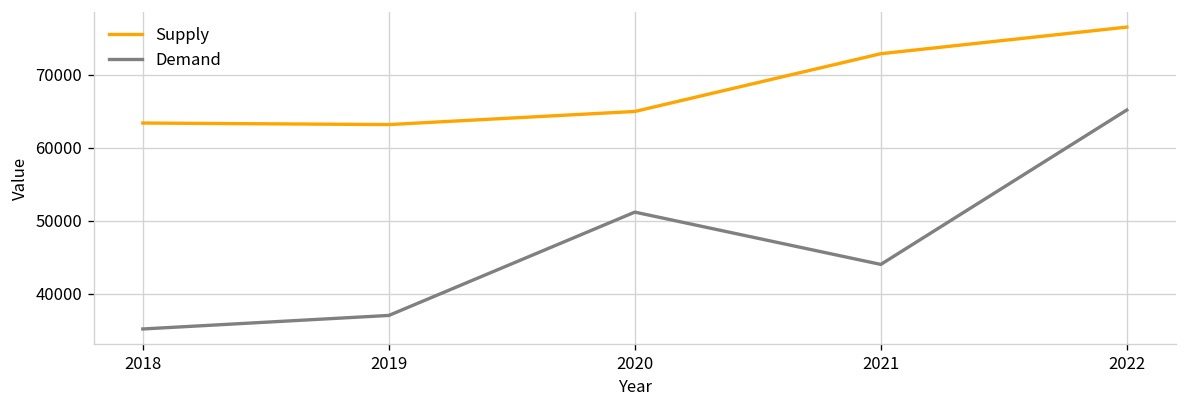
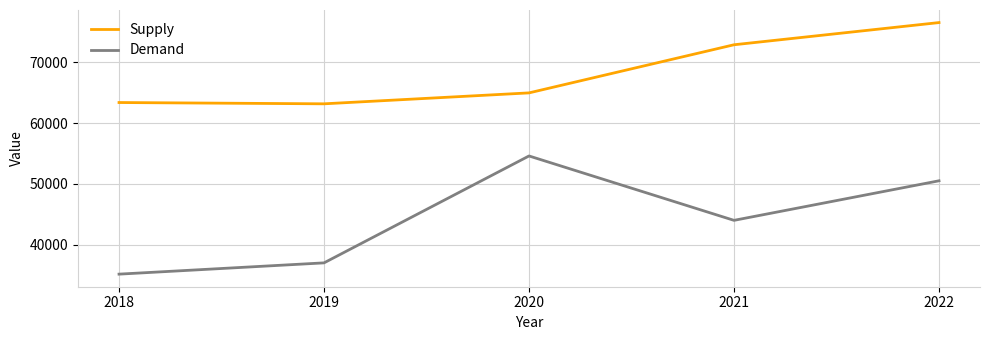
Demand, 2020: 51000 -> 55000
Demand, 2022: 65000 -> 51000
